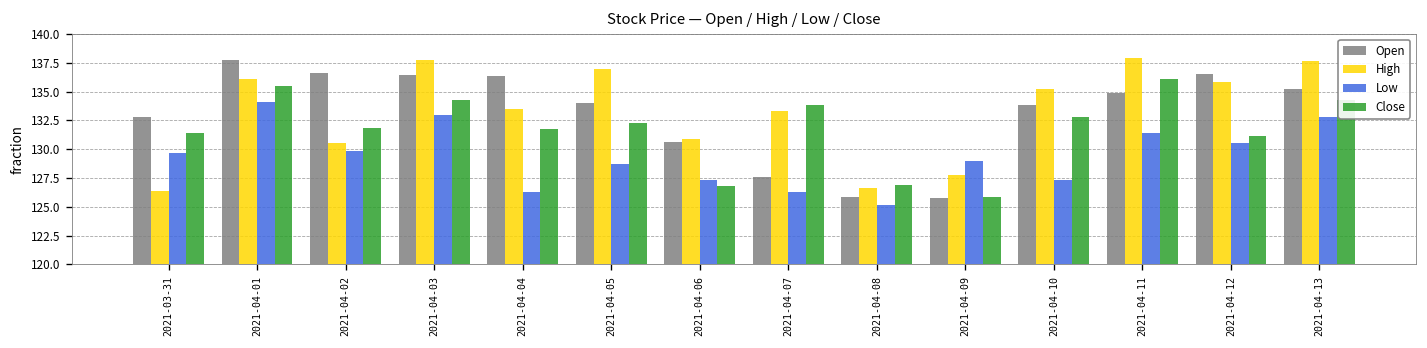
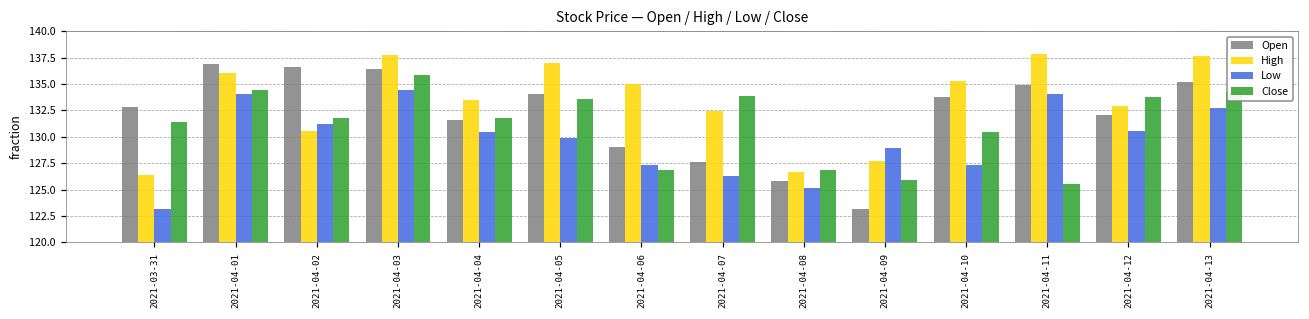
Low, 2021-03-31: 130 -> 123
Open, 2021-04-01: 138 -> 137
Close, 2021-04-01: 135 -> 134
Low, 2021-04-02: 130 -> 131
Low, 2021-04-03: 133 -> 134
Close, 2021-04-03: 134 -> 136
Open, 2021-04-04: 136 -> 132
Low, 2021-04-04: 126 -> 130
Low, 2021-04-05: 129 -> 130
Close, 2021-04-05: 132 -> 134
Open, 2021-04-06: 131 -> 129
High, 2021-04-06: 131 -> 135
High, 2021-04-07: 133 -> 132
Open, 2021-04-09: 126 -> 123
Close, 2021-04-10: 133 -> 130
Low, 2021-04-11: 131 -> 134
Close, 2021-04-11: 136 -> 125
Open, 2021-04-12: 137 -> 132
High, 2021-04-12: 136 -> 133
Close, 2021-04-12: 131 -> 134
